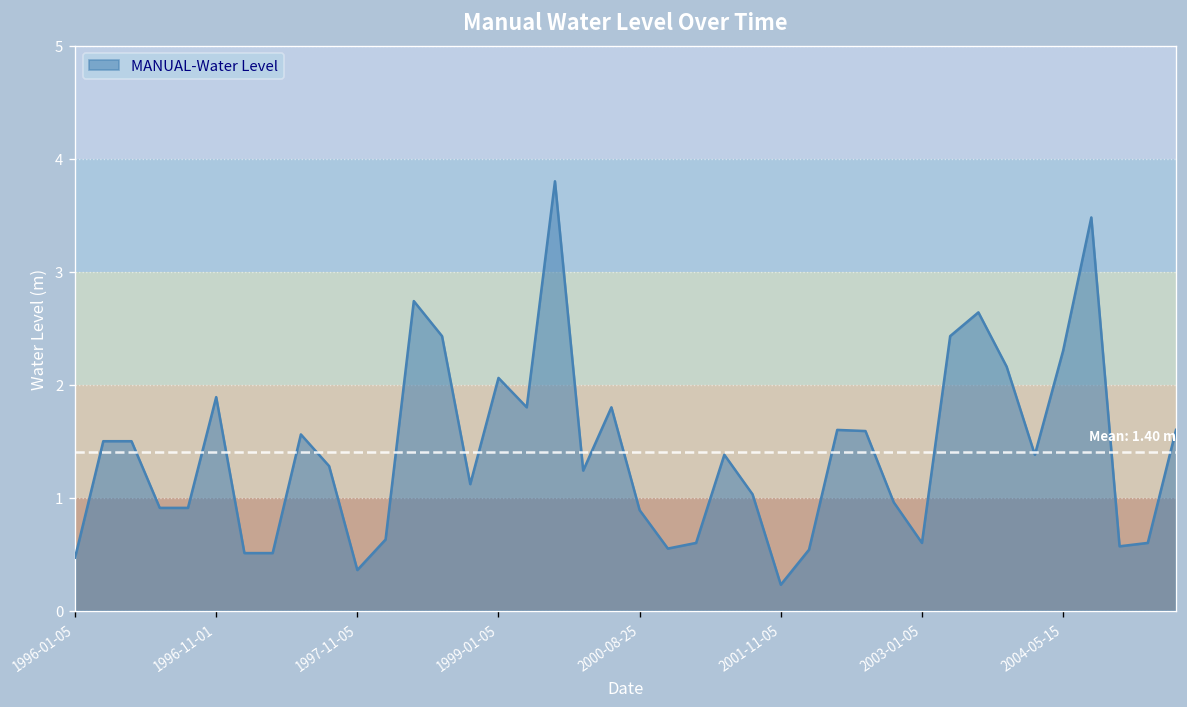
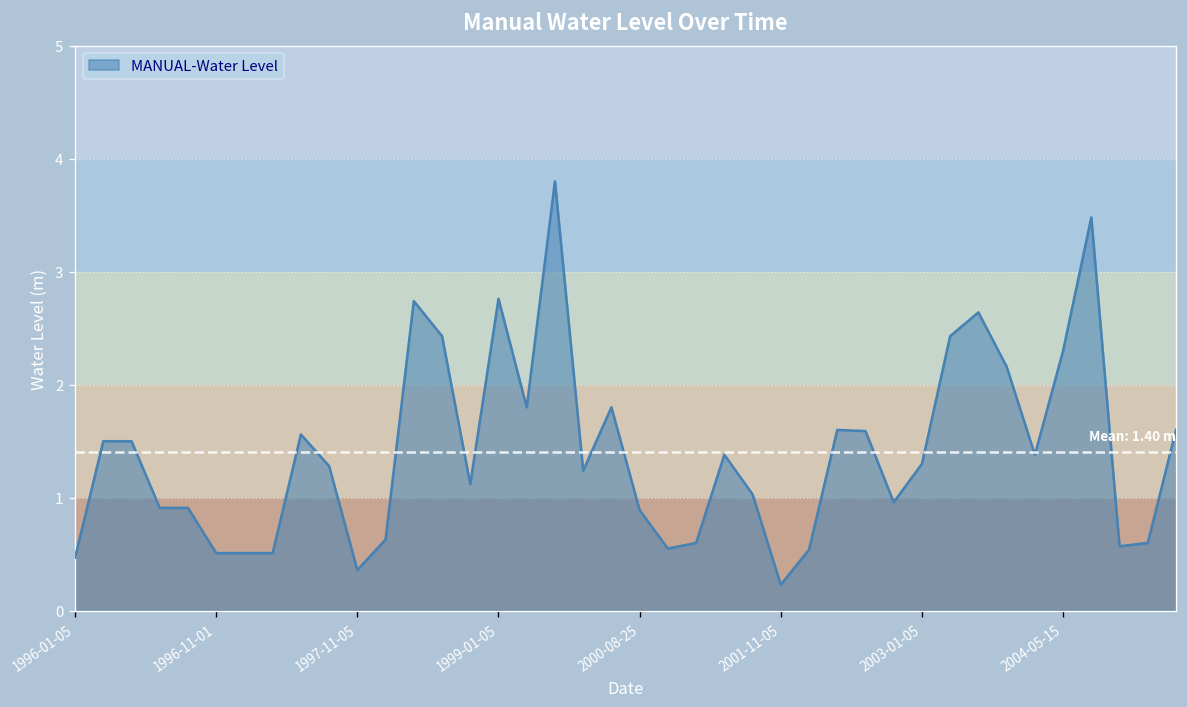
1996-11-01: 1.9 -> 0.5
1999-01-05: 2.1 -> 2.8
2003-01-05: 0.6 -> 1.3
